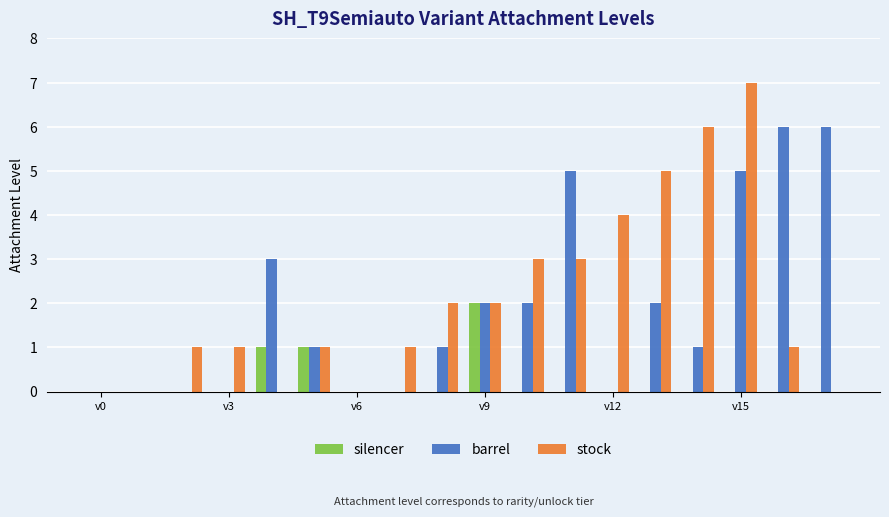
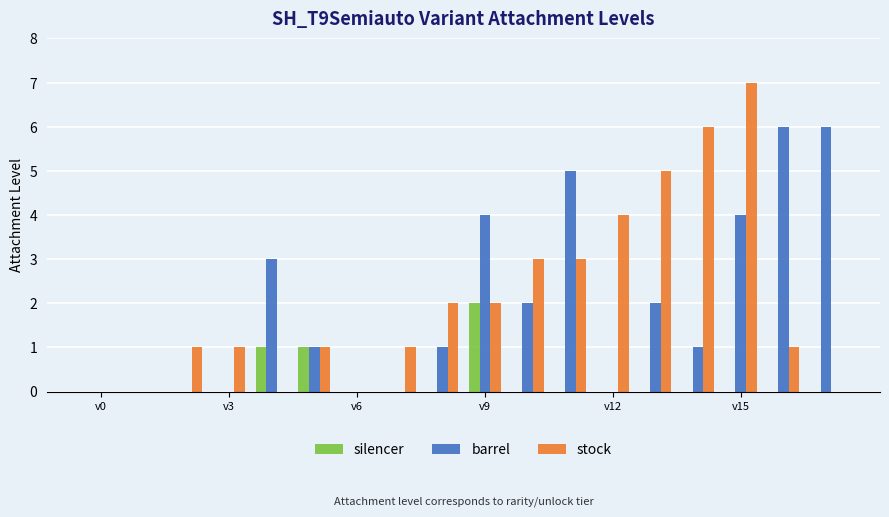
barrel, v9: 2 -> 4
barrel, v15: 5 -> 4
